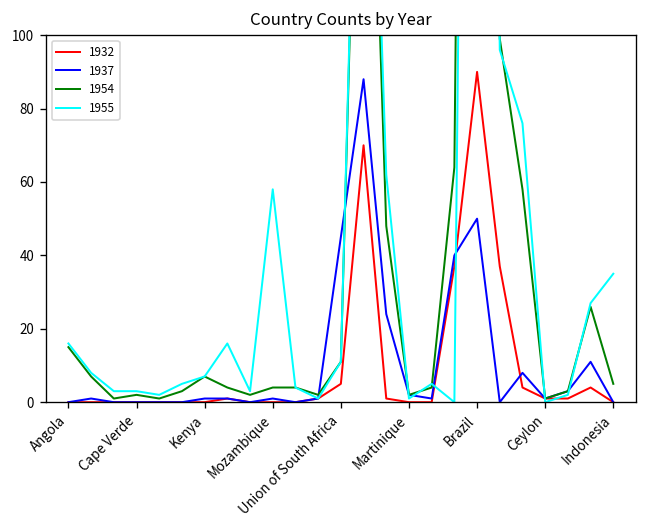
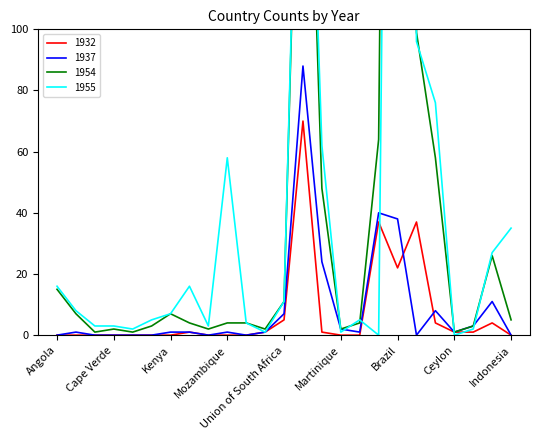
1937, Union of South Africa: 45 -> 7
1932, Brazil: 90 -> 22
1937, Brazil: 50 -> 38
